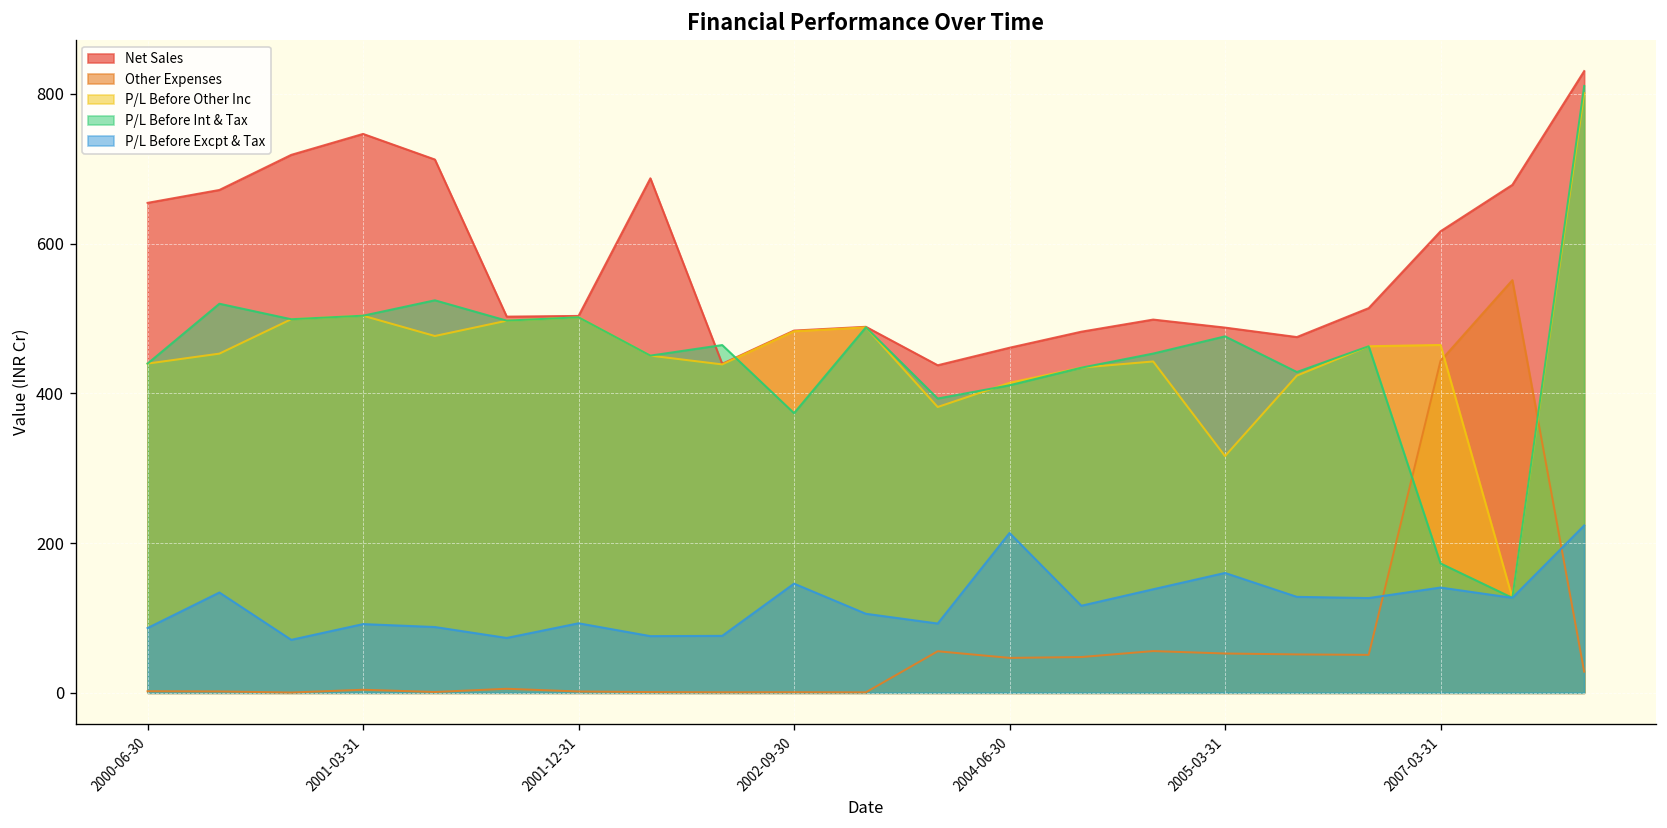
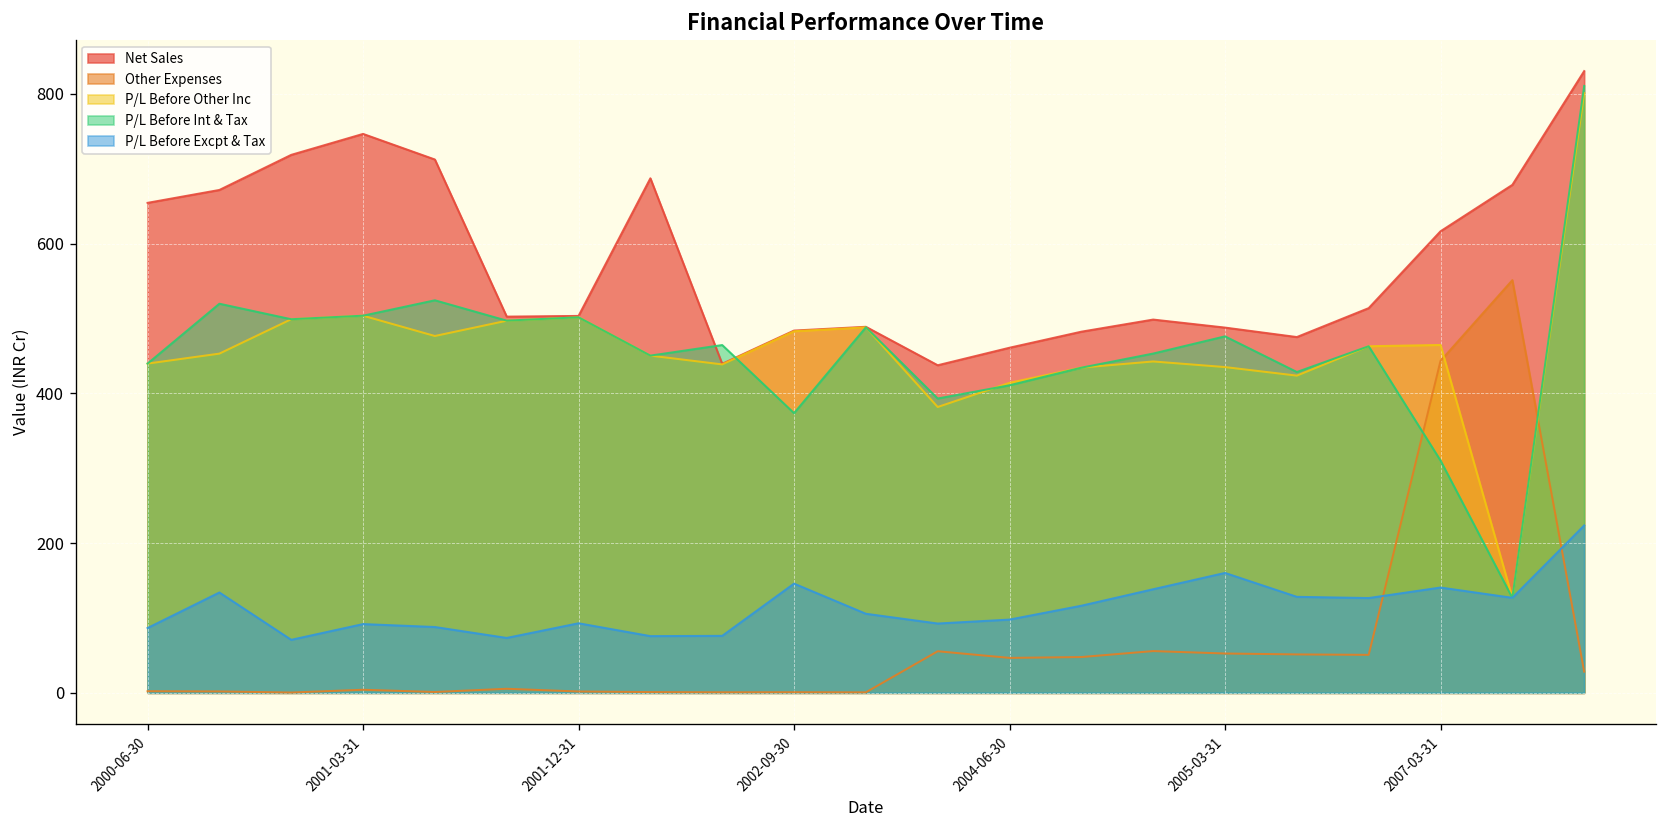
P/L Before Excpt & Tax, 2004-06-30: 210 -> 100
P/L Before Other Inc, 2005-03-31: 320 -> 440
P/L Before Int & Tax, 2007-03-31: 170 -> 310
